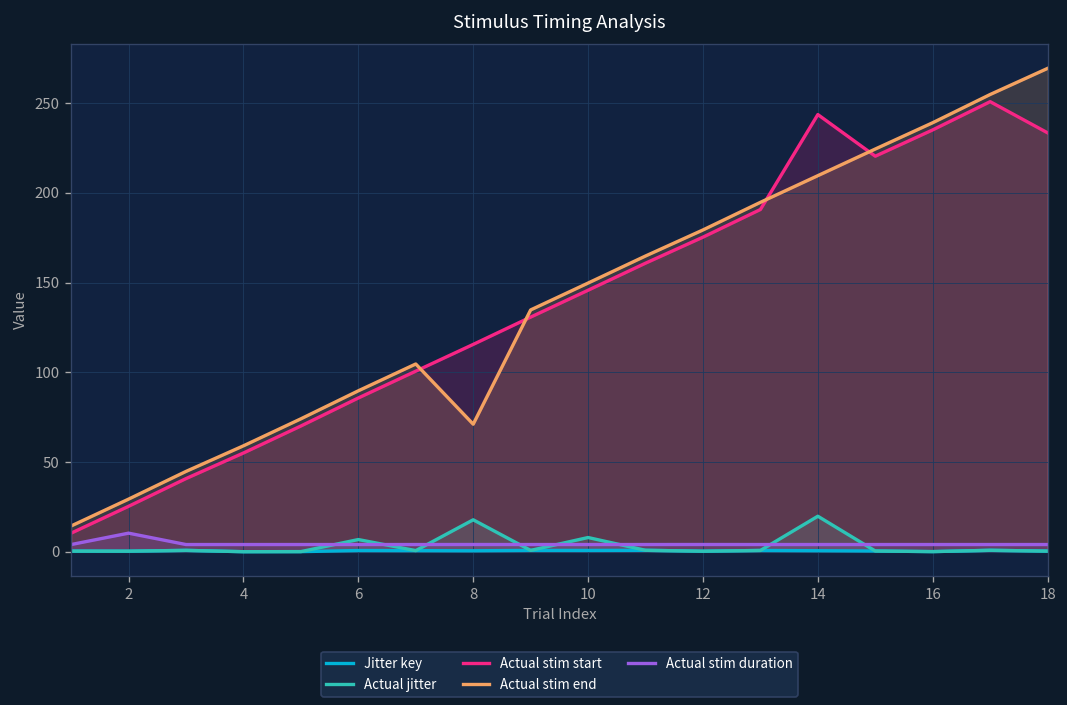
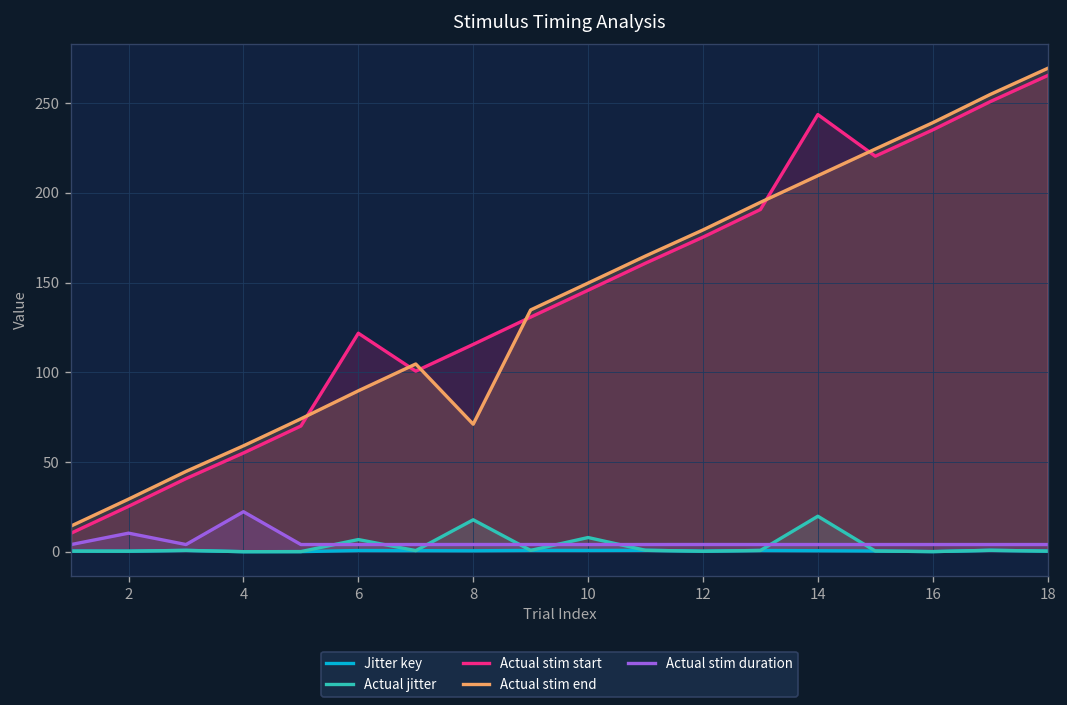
Actual stim duration, 4: 4 -> 22
Actual stim start, 6: 86 -> 122
Actual stim start, 18: 233 -> 265
